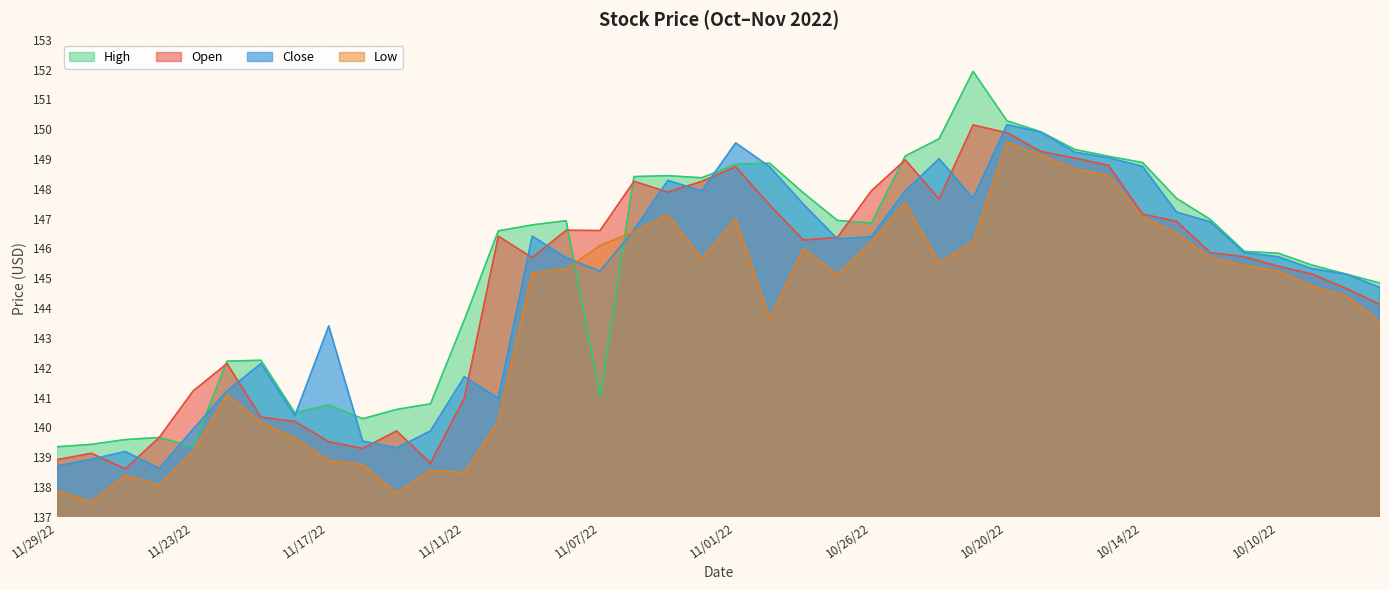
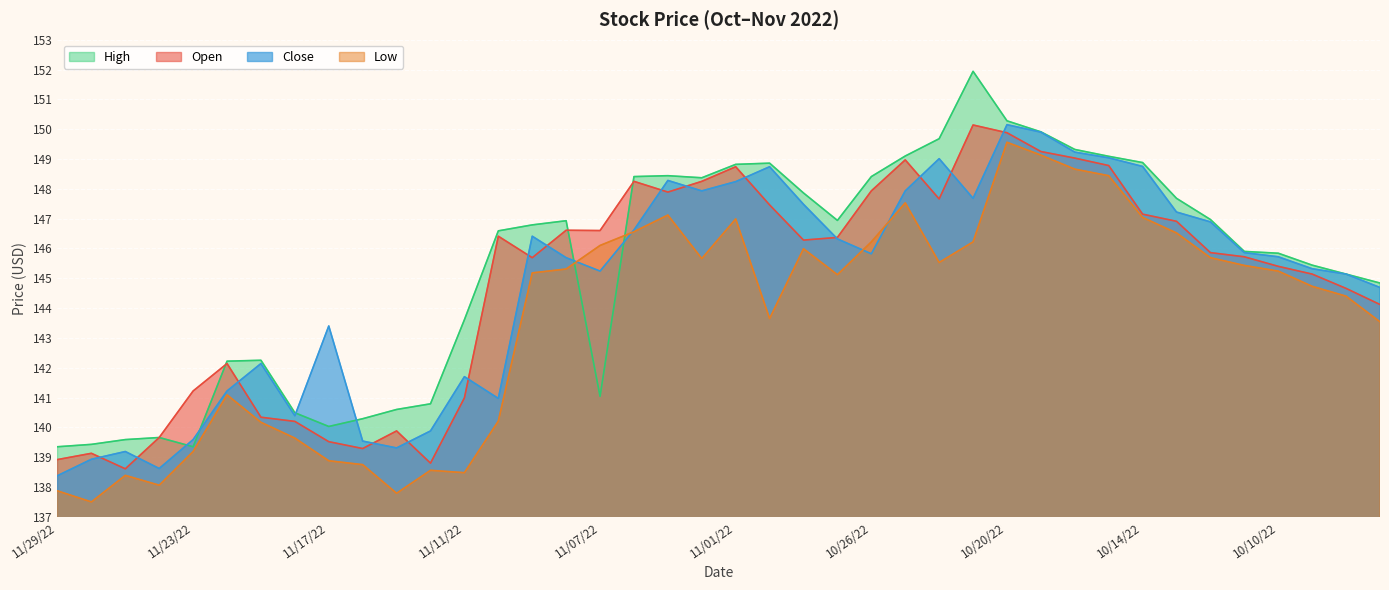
Close, 11/29/22: 138.7 -> 138.4
Close, 11/23/22: 139.9 -> 139.6
High, 11/17/22: 140.8 -> 140.0
Close, 11/01/22: 149.5 -> 148.2
High, 10/26/22: 146.9 -> 148.4
Close, 10/26/22: 146.4 -> 145.8
